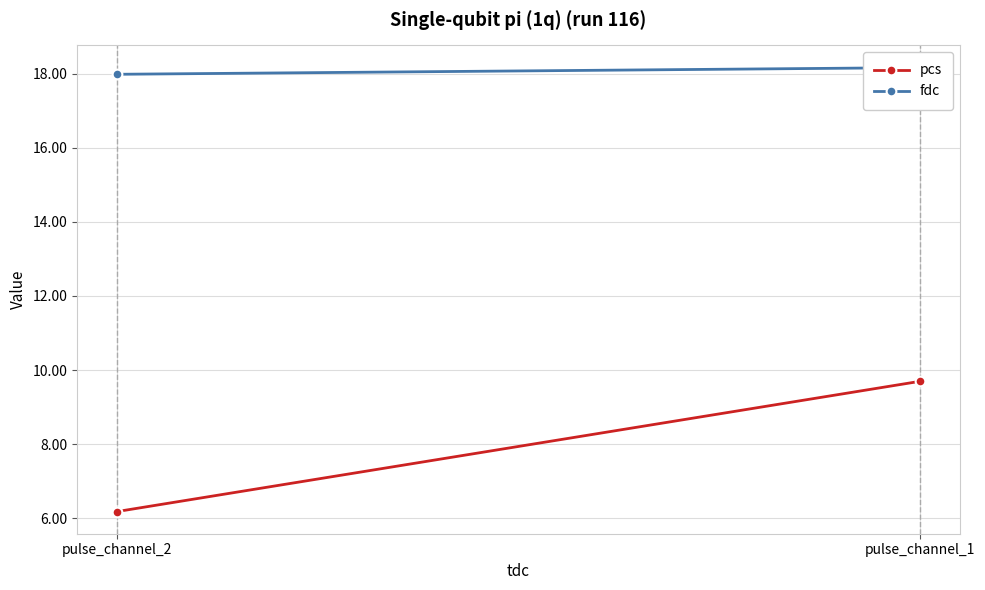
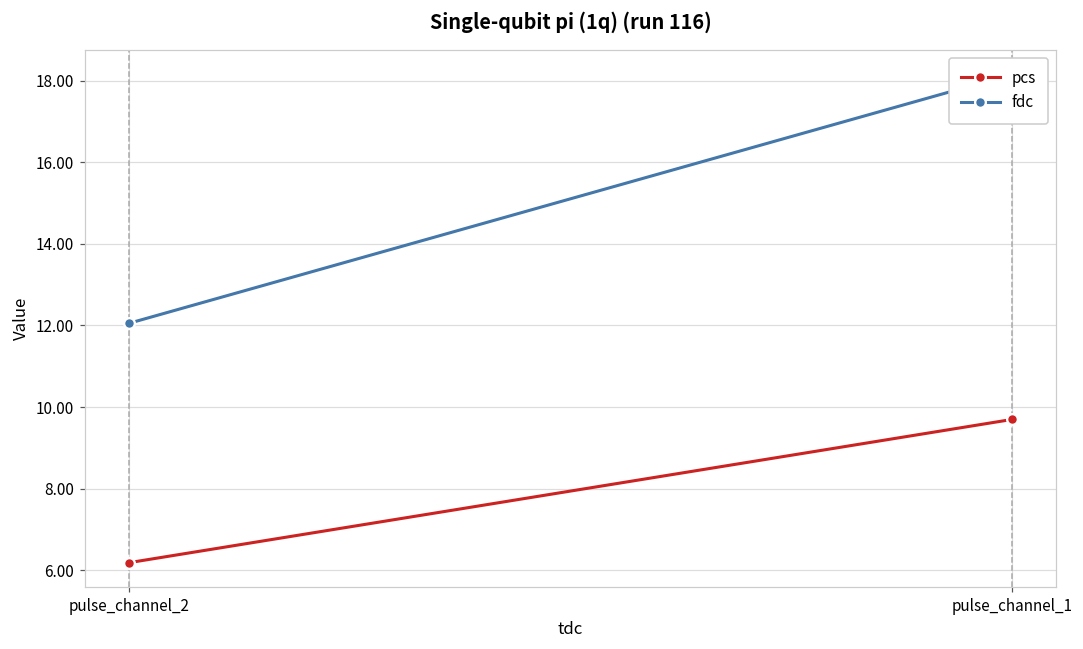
fdc, pulse_channel_2: 18.0 -> 12.1
